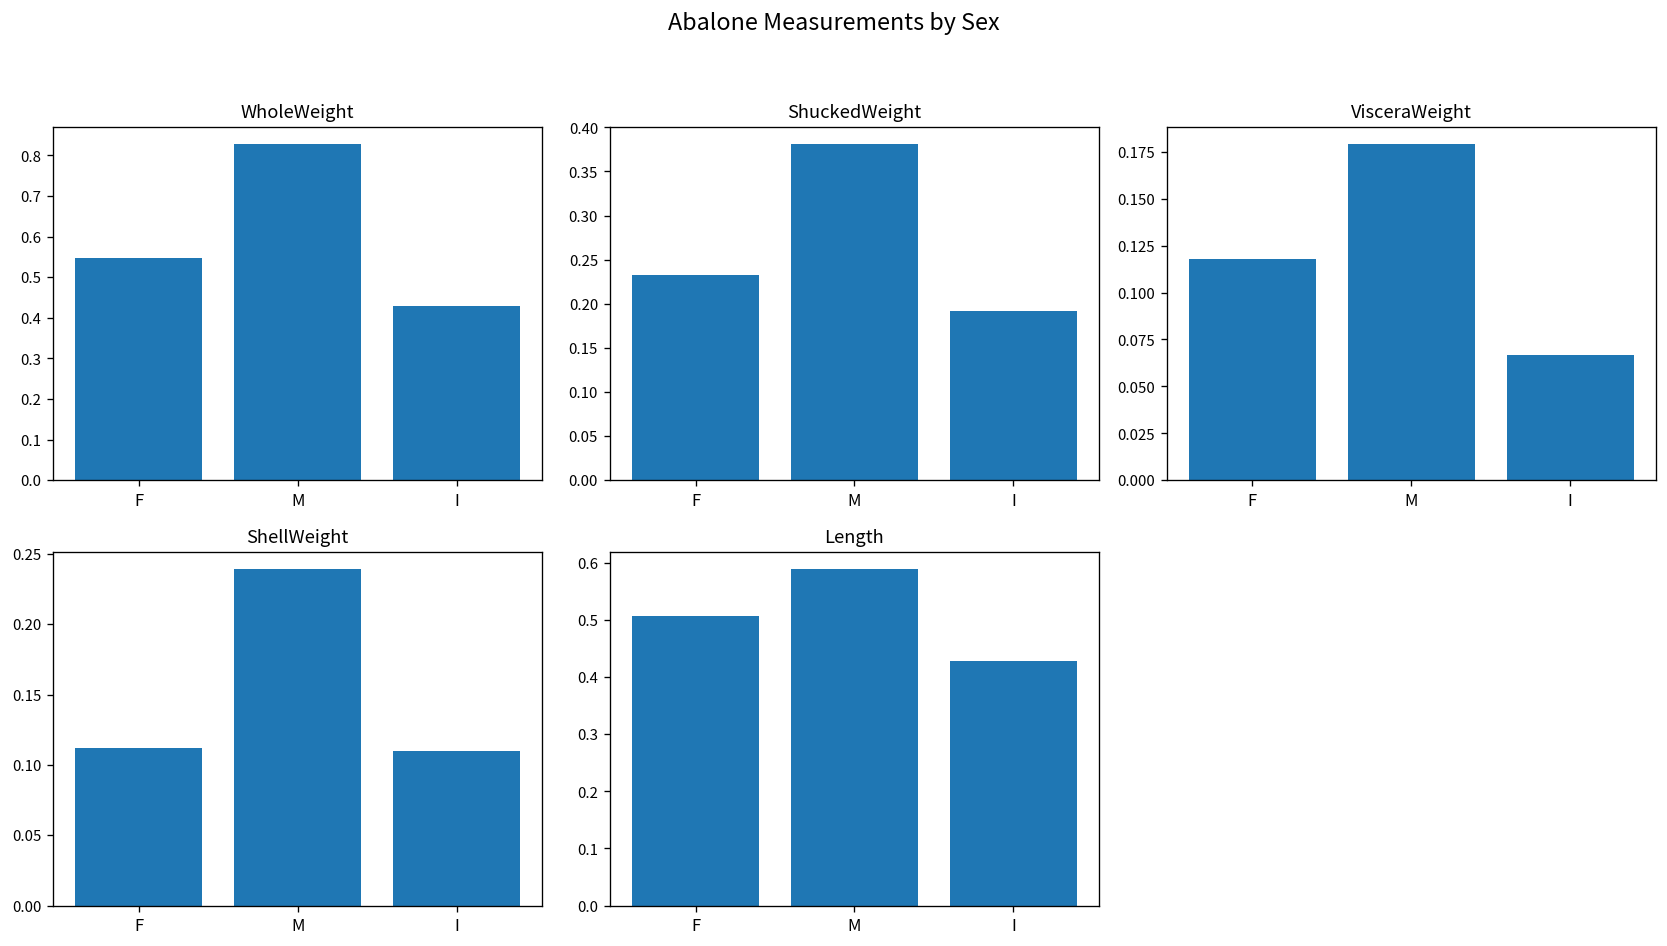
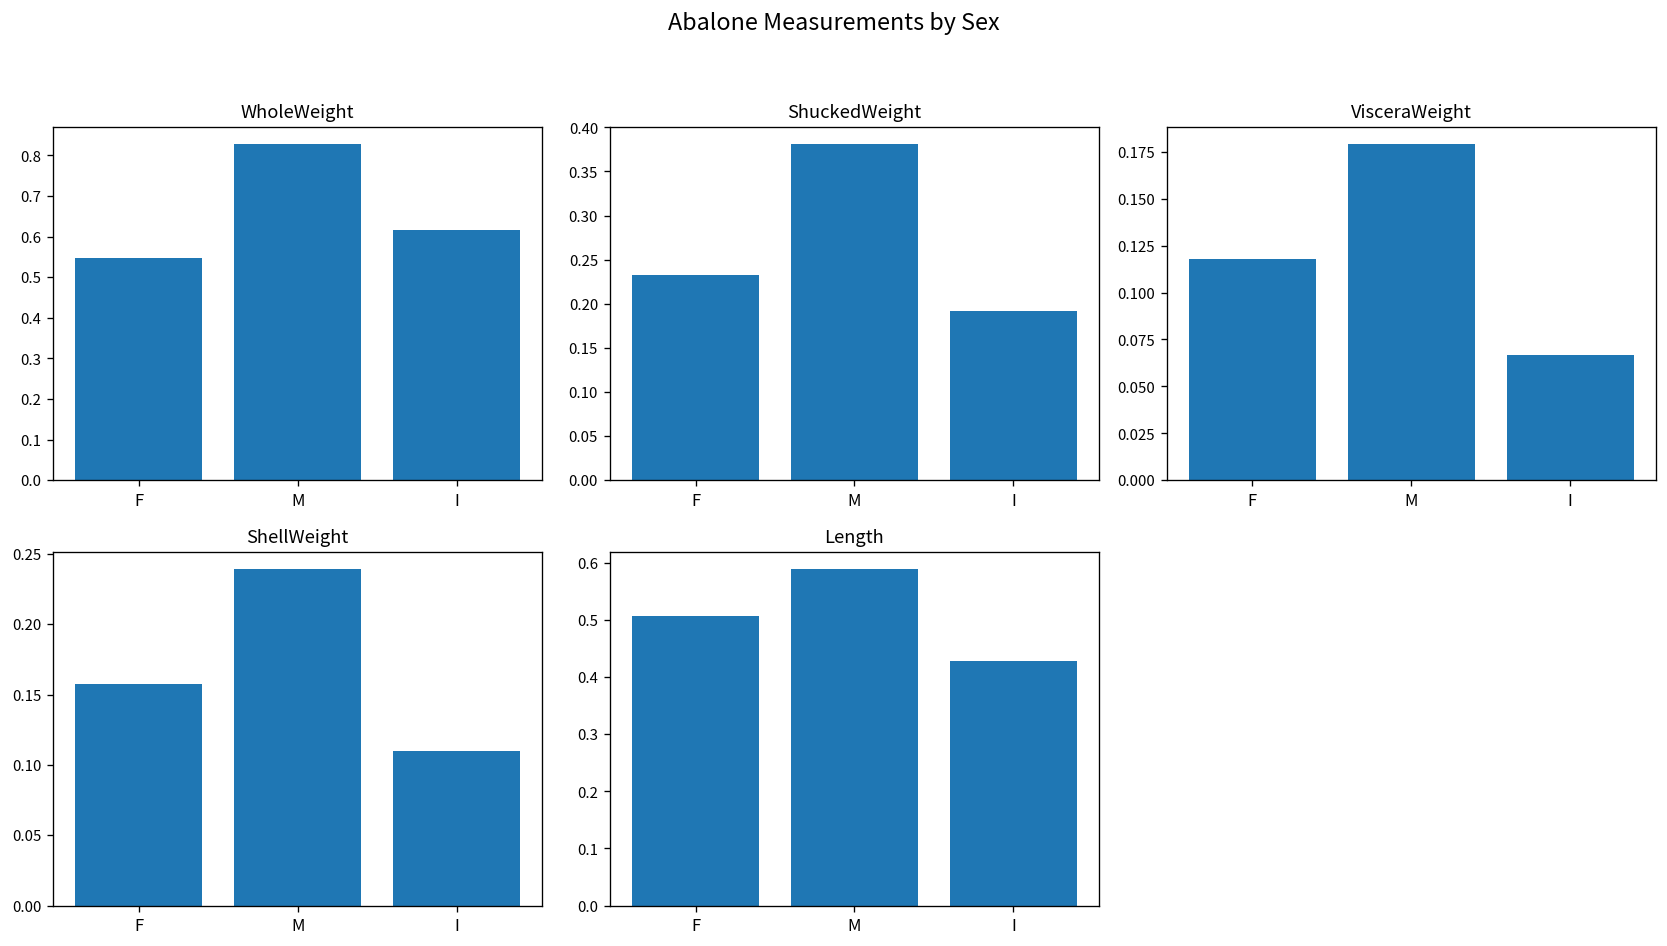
WholeWeight, I: 0.43 -> 0.62
ShellWeight, F: 0.112 -> 0.158
